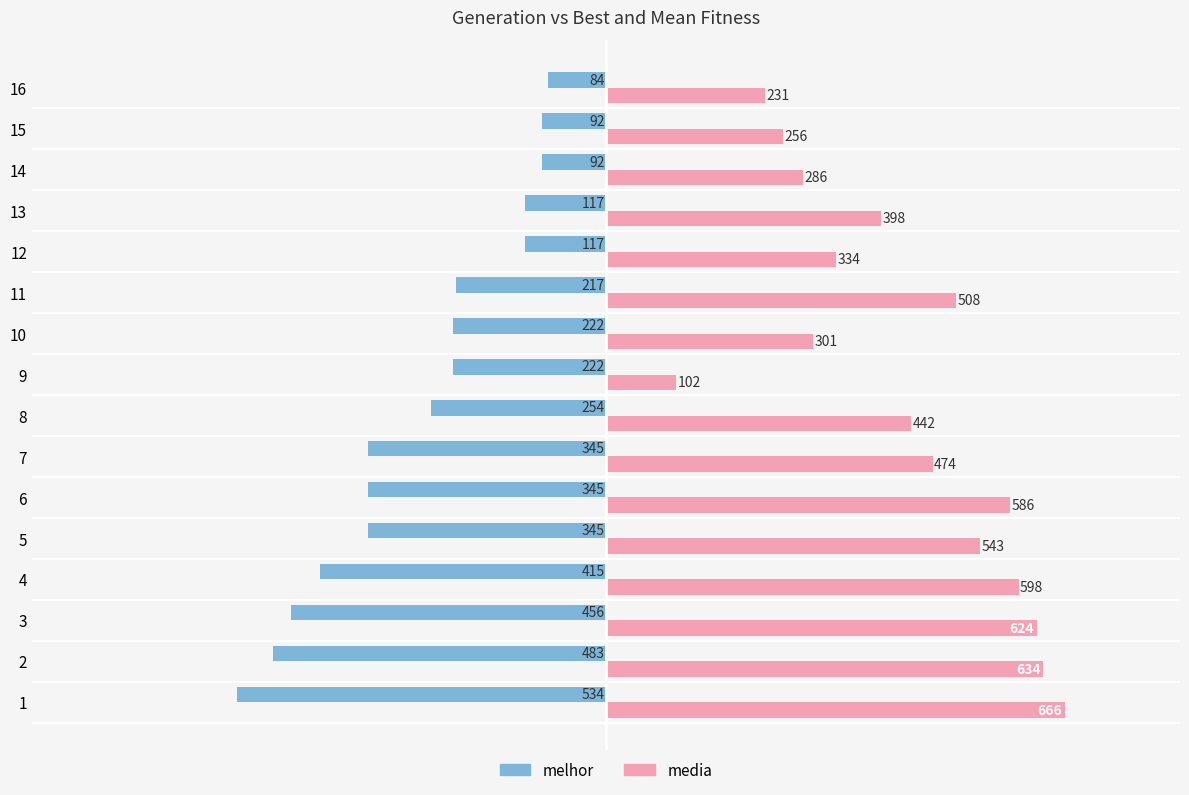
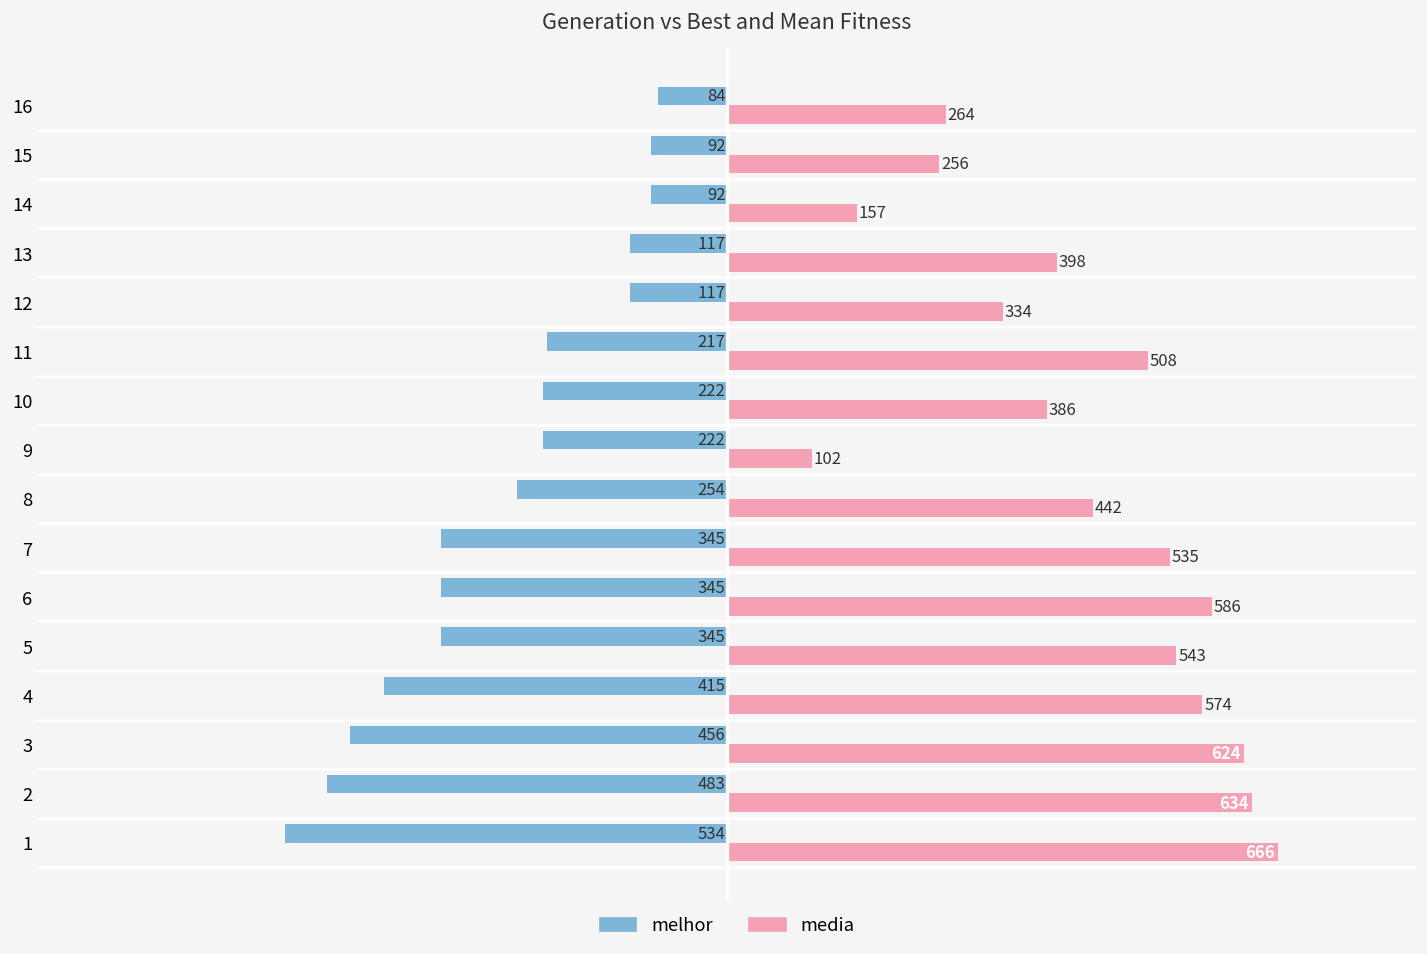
media, 16: 231 -> 264
media, 14: 286 -> 157
media, 10: 301 -> 386
media, 7: 474 -> 535
media, 4: 598 -> 574
